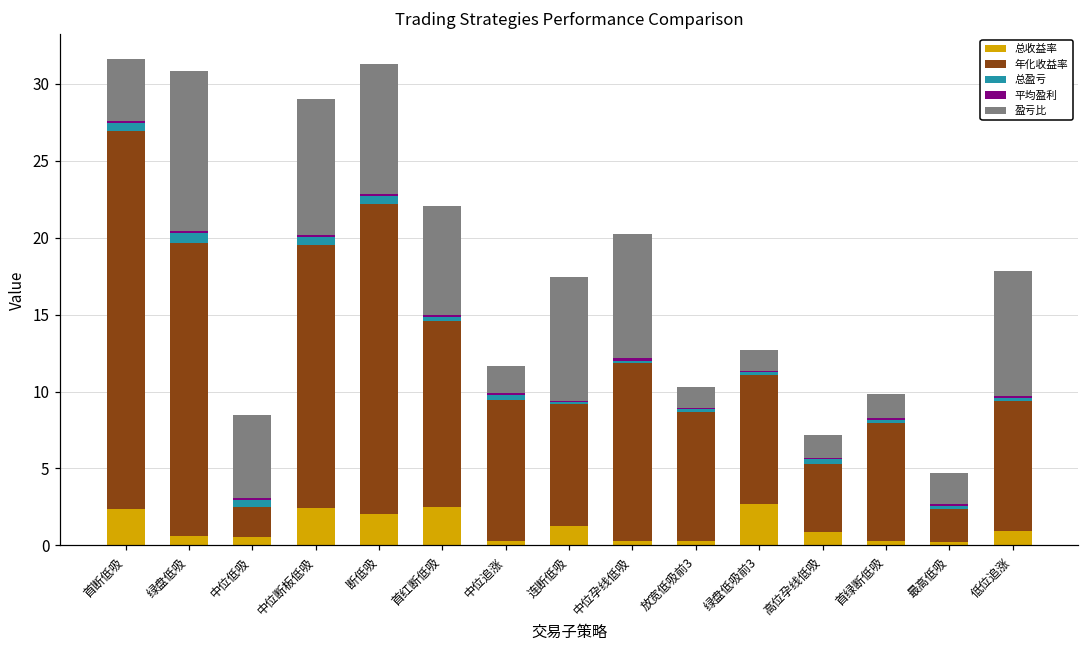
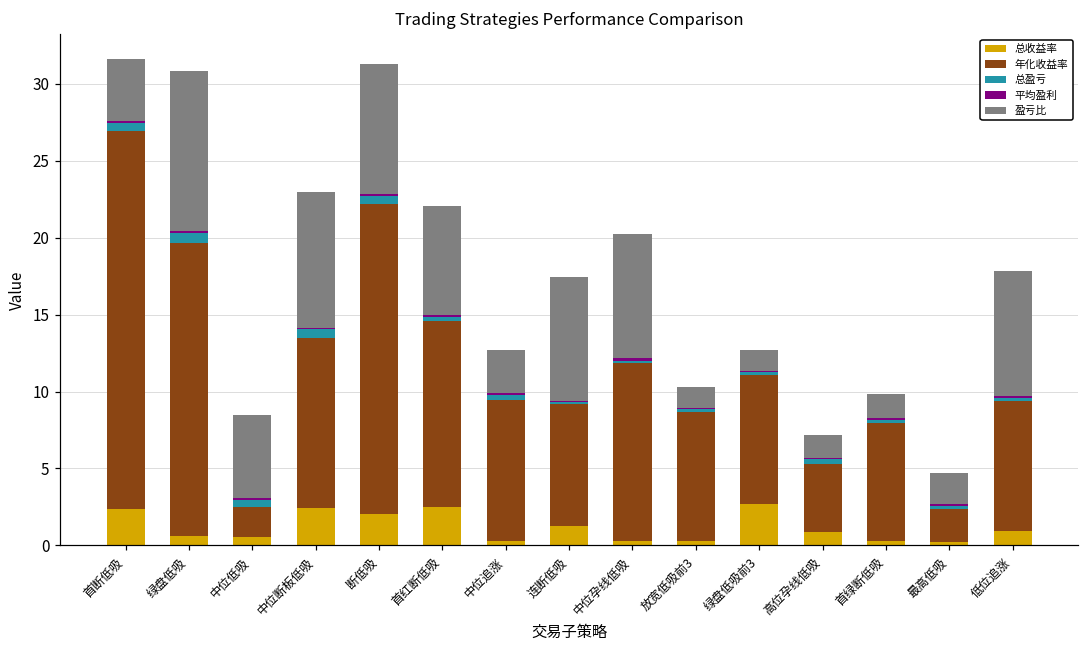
年化收益率, 中位断板低吸: 17.1 -> 11.1
盈亏比, 中位追涨: 1.8 -> 2.8
